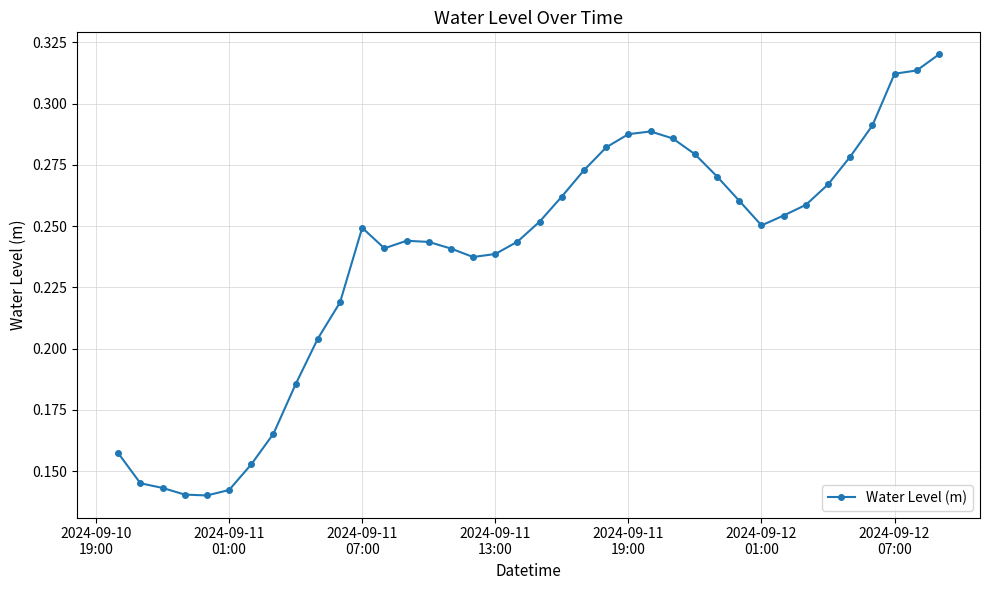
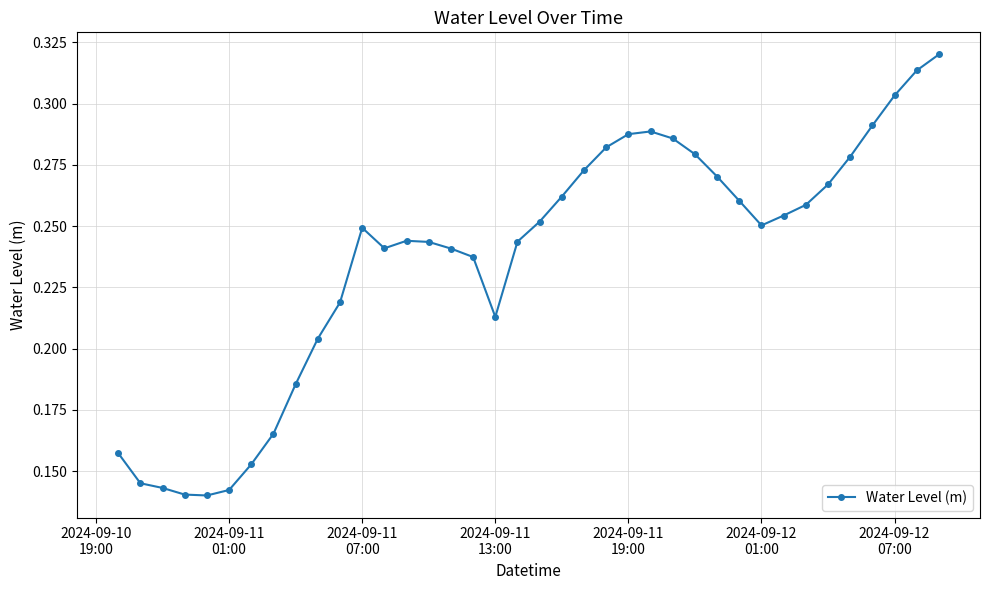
2024-09-11 13:00: 0.239 -> 0.213
2024-09-12 07:00: 0.312 -> 0.303
